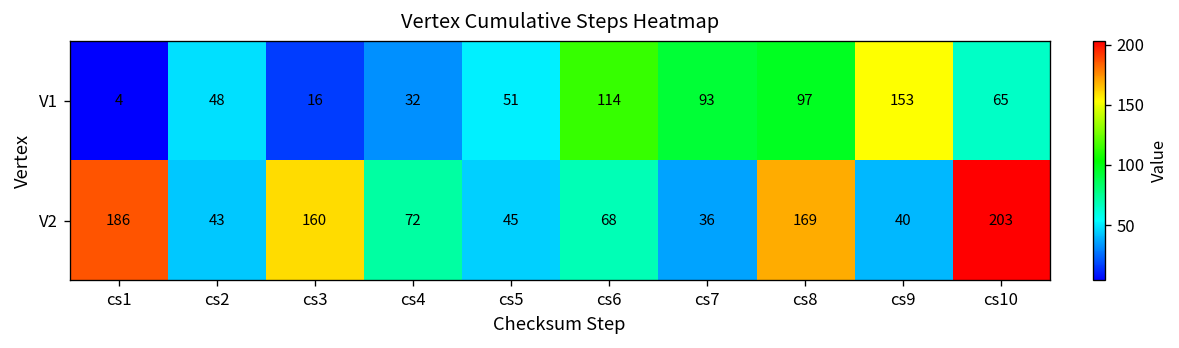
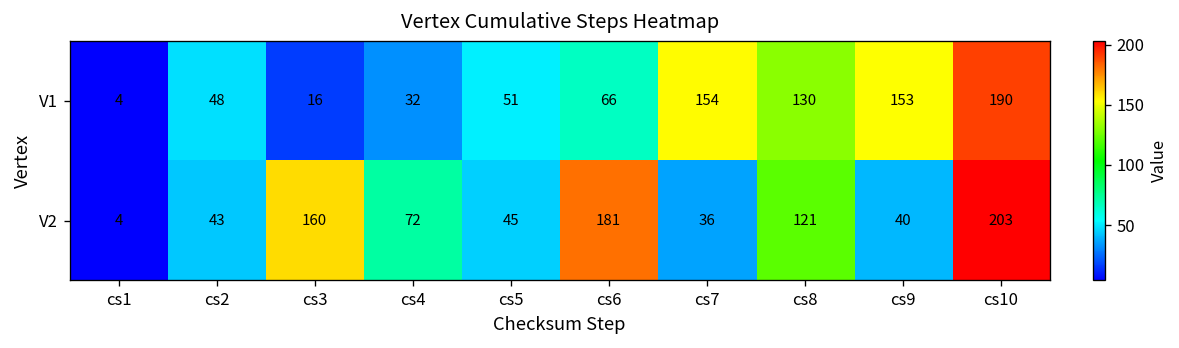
V1, cs6: 114 -> 66
V1, cs7: 93 -> 154
V1, cs8: 97 -> 130
V1, cs10: 65 -> 190
V2, cs1: 186 -> 4
V2, cs6: 68 -> 181
V2, cs8: 169 -> 121
